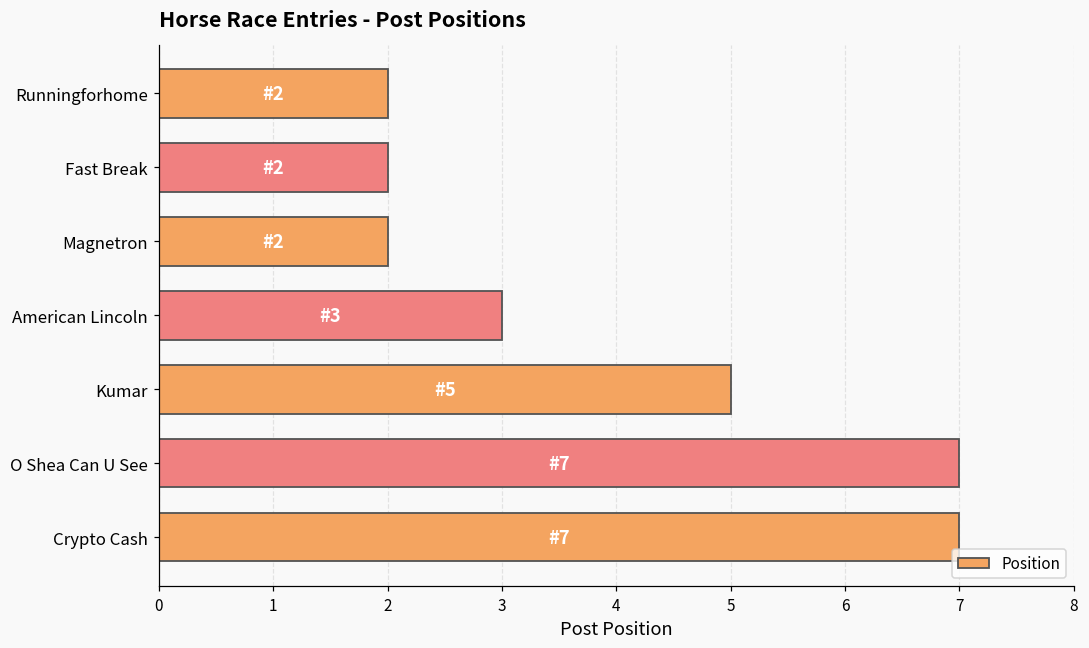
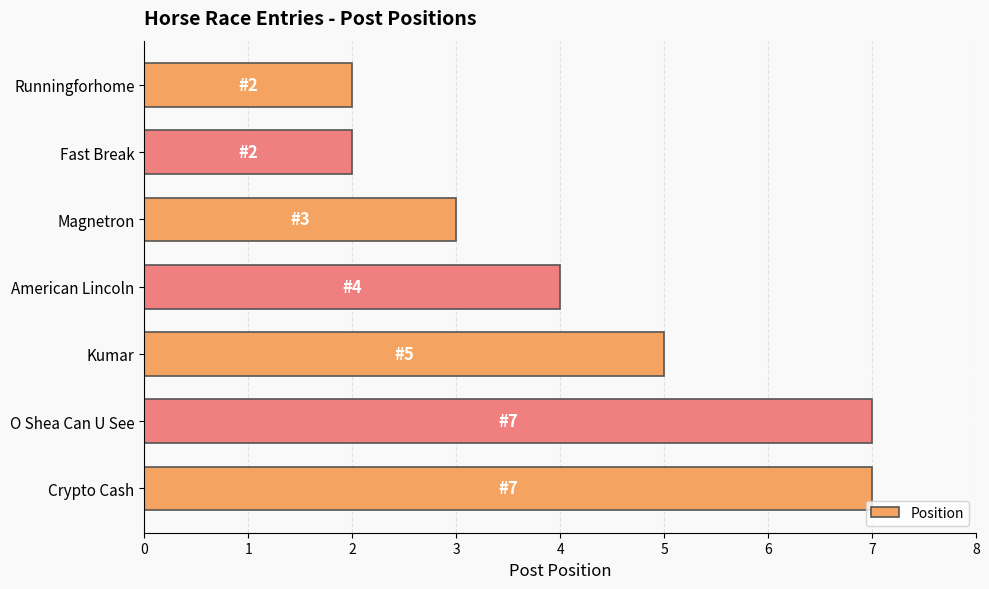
Magnetron: 2 -> 3
American Lincoln: 3 -> 4
